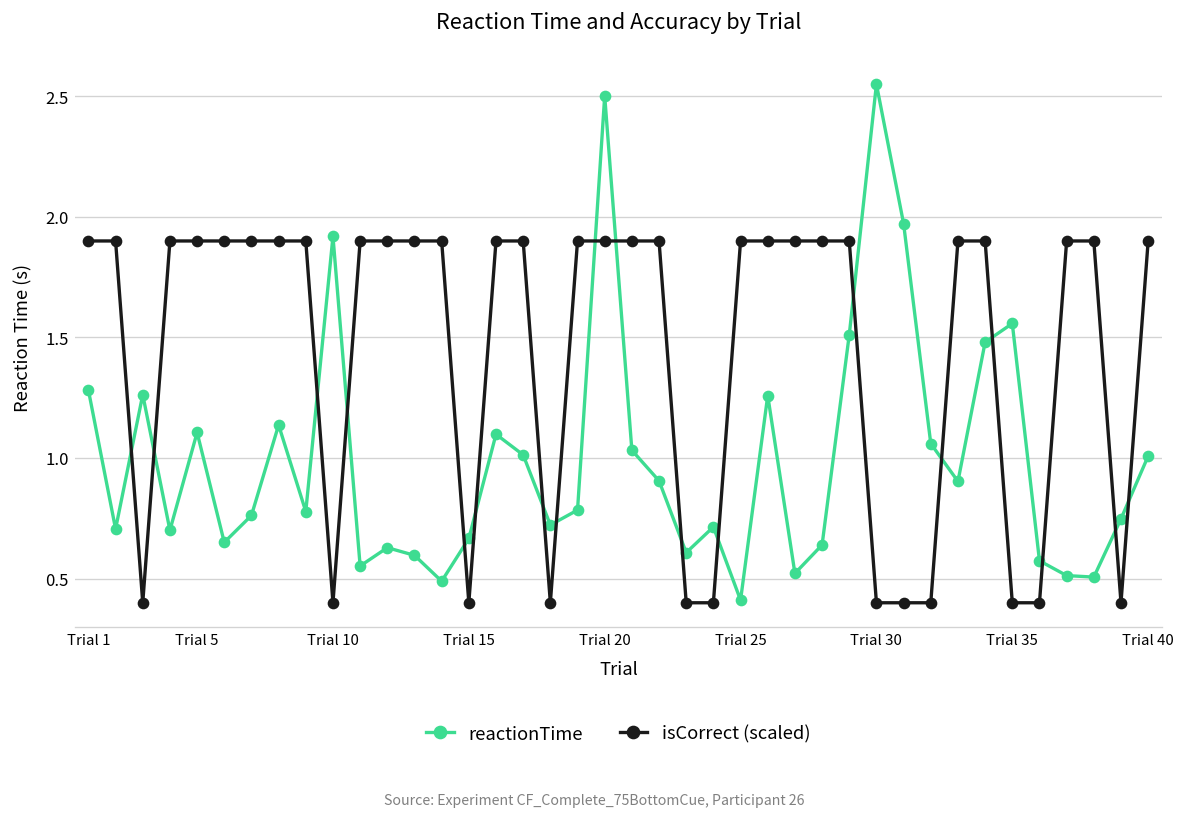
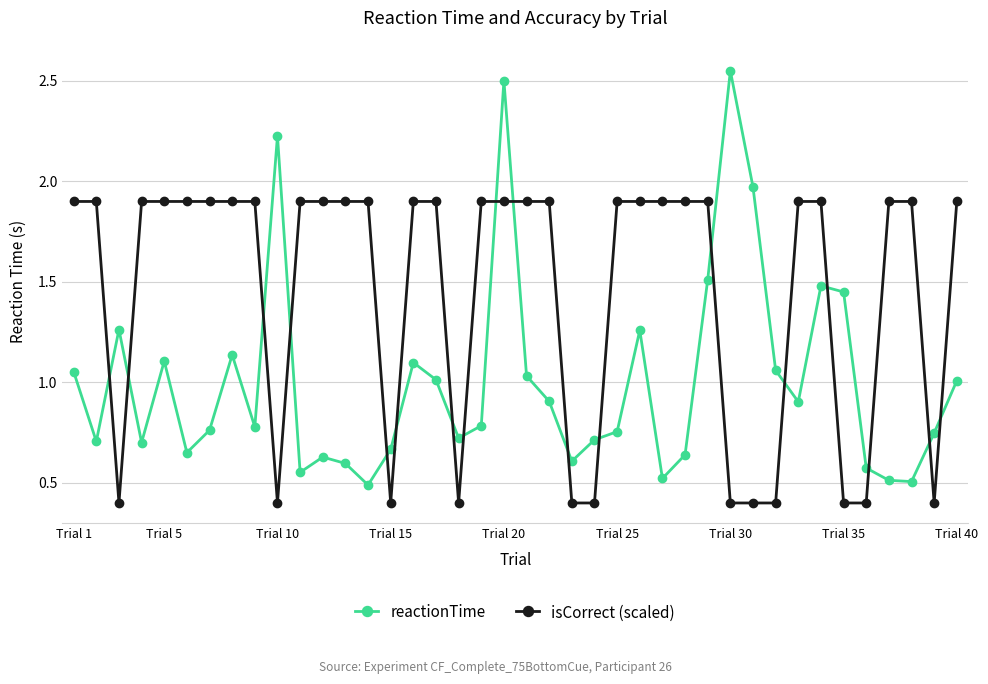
reactionTime, Trial 1: 1.28 -> 1.05
reactionTime, Trial 10: 1.92 -> 2.23
reactionTime, Trial 25: 0.41 -> 0.75
reactionTime, Trial 35: 1.56 -> 1.45
